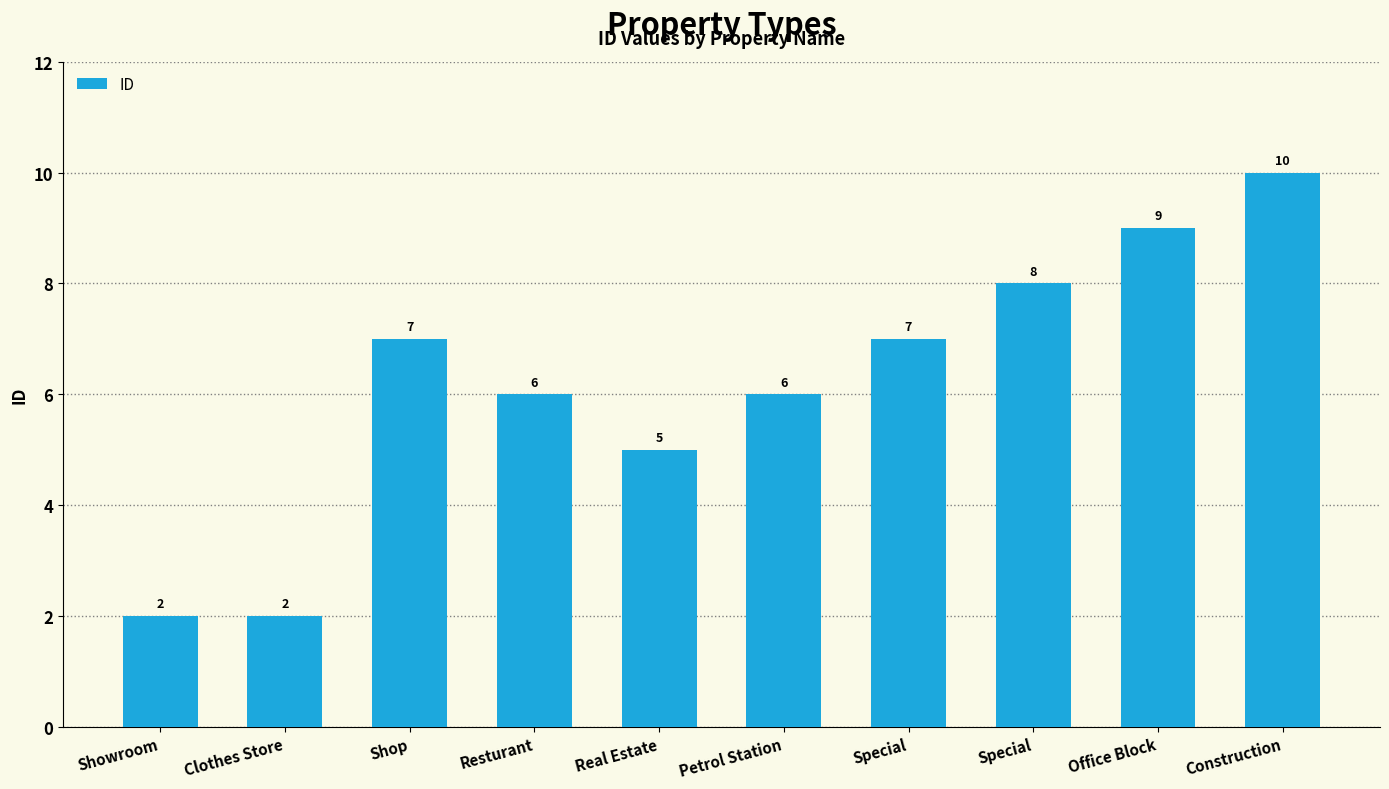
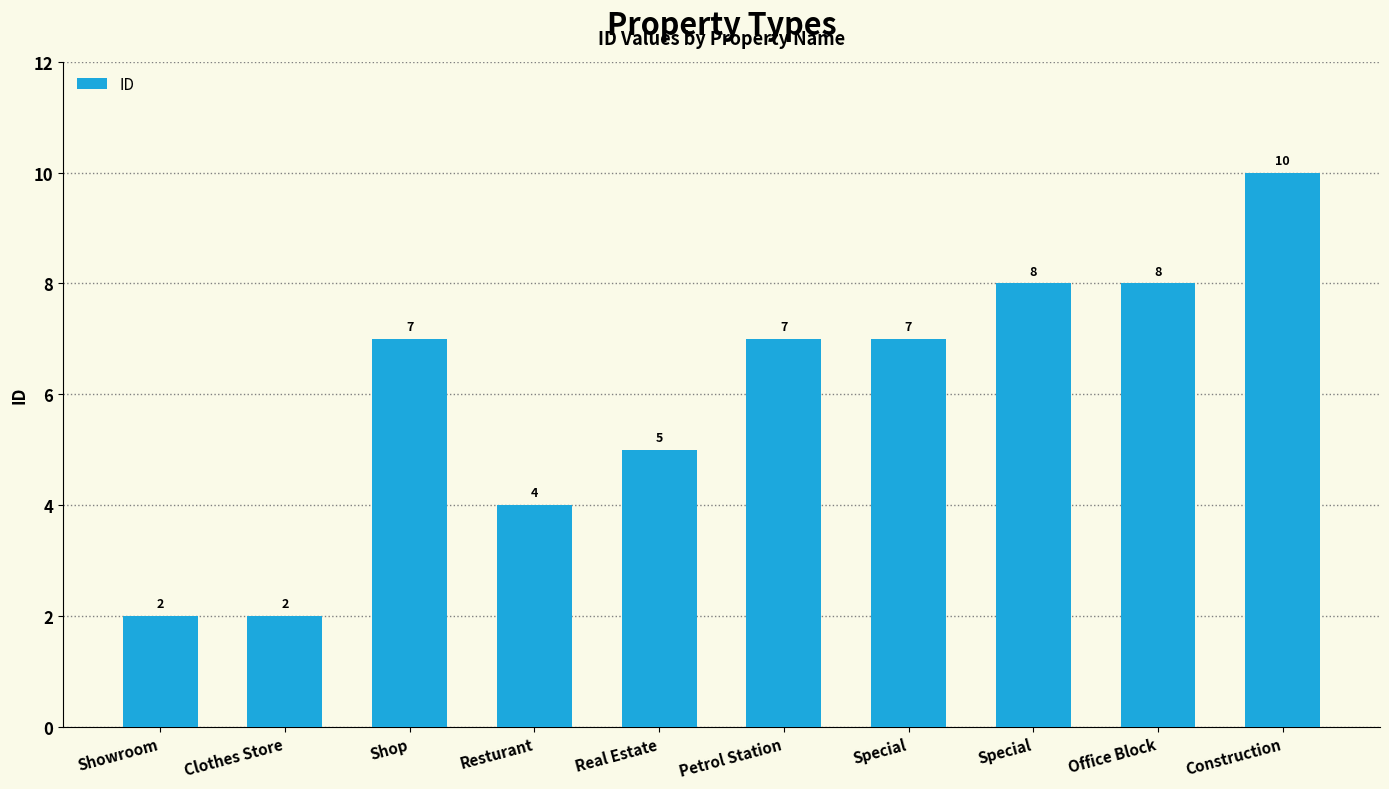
Resturant: 6 -> 4
Petrol Station: 6 -> 7
Office Block: 9 -> 8
